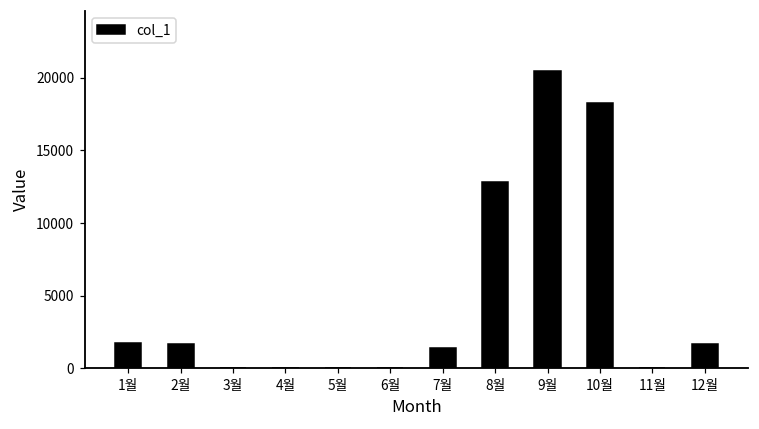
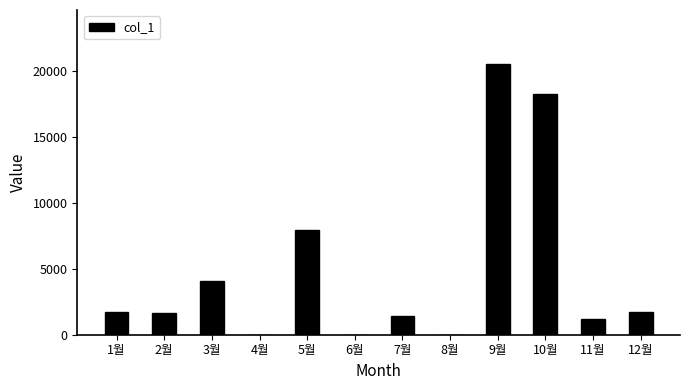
3월: 0 -> 4100
5월: 0 -> 7900
8월: 12900 -> 0
11월: 0 -> 1200
